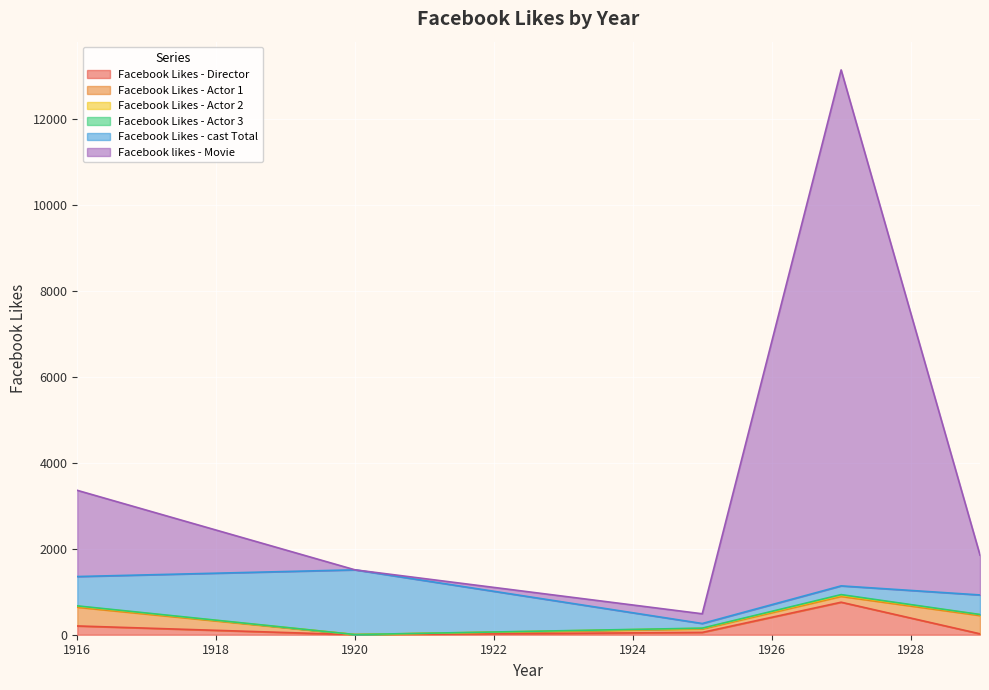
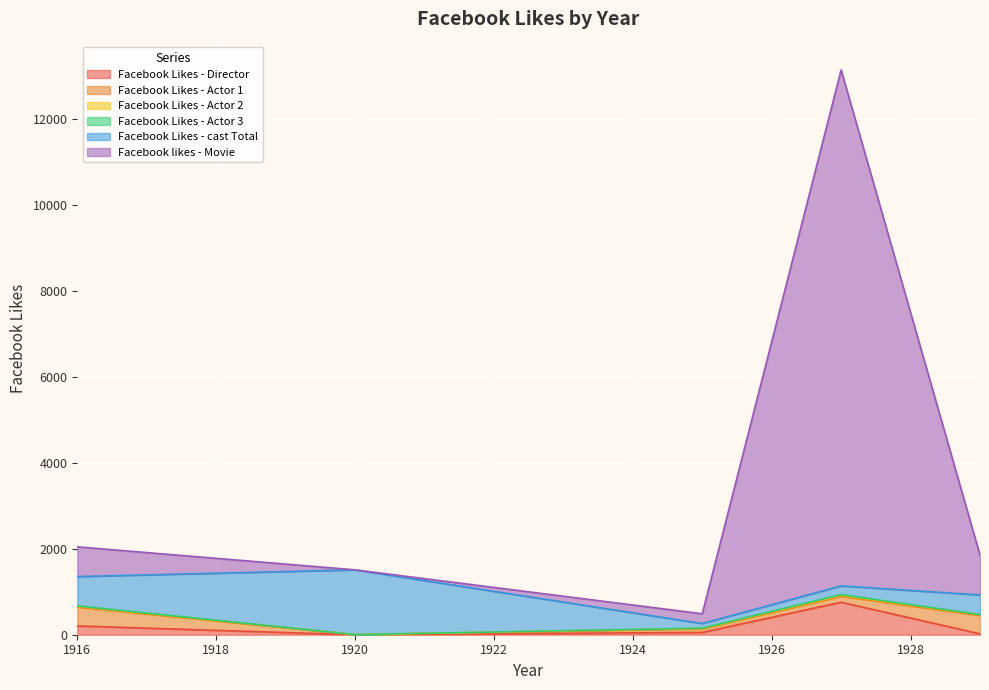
Facebook likes - Movie, 1916: 2000 -> 700
